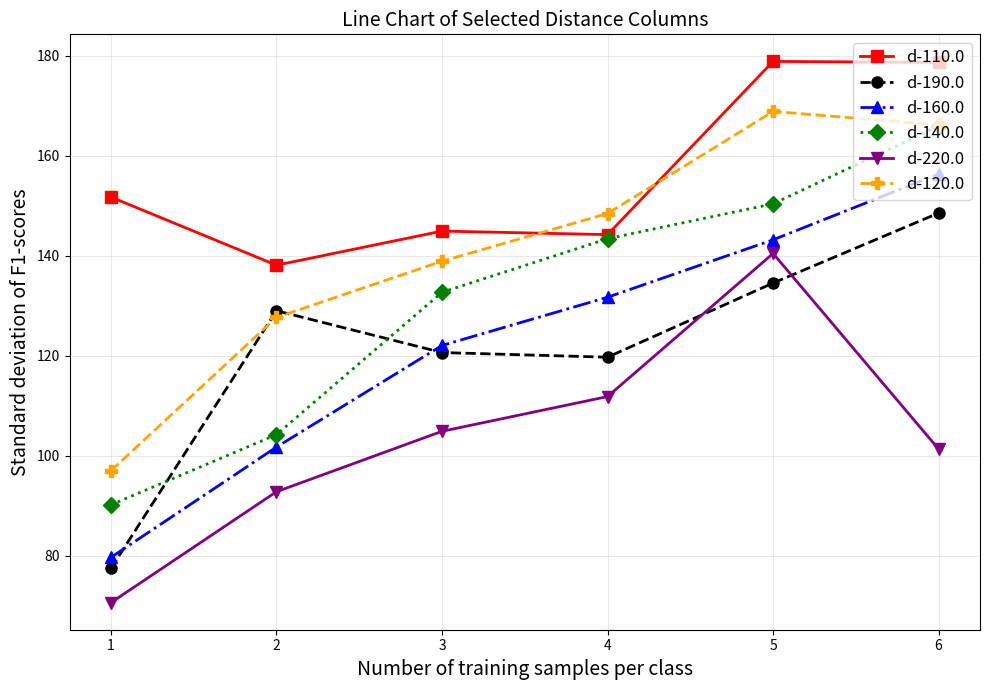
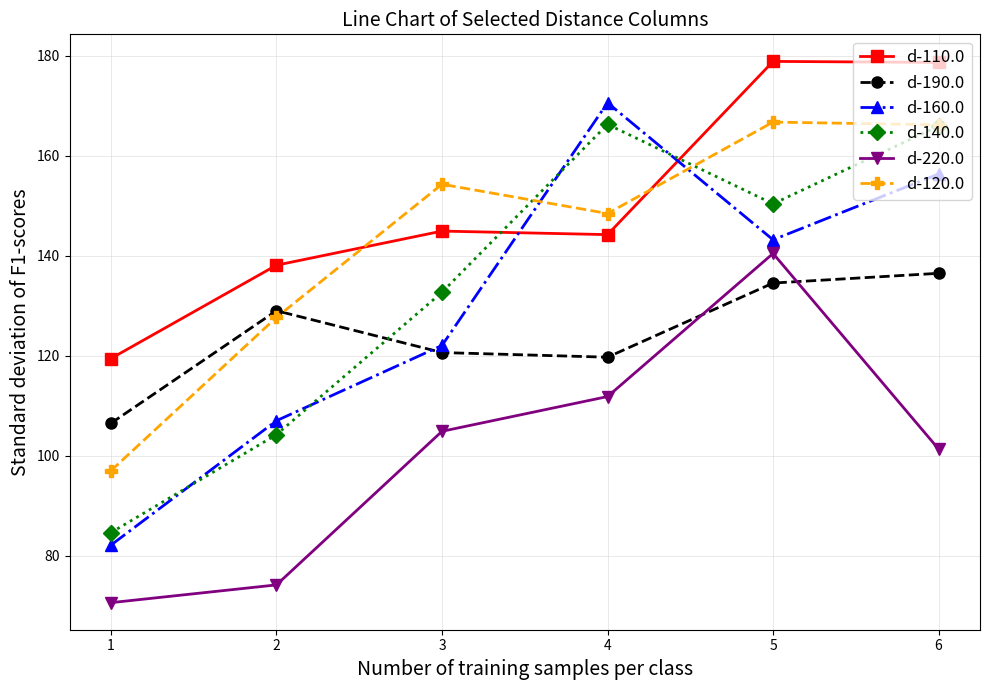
d-110.0, 1: 152 -> 119
d-190.0, 1: 77 -> 107
d-160.0, 1: 80 -> 82
d-140.0, 1: 90 -> 85
d-160.0, 2: 102 -> 107
d-220.0, 2: 93 -> 74
d-120.0, 3: 139 -> 154
d-160.0, 4: 132 -> 171
d-140.0, 4: 143 -> 166
d-120.0, 5: 169 -> 167
d-190.0, 6: 149 -> 137
